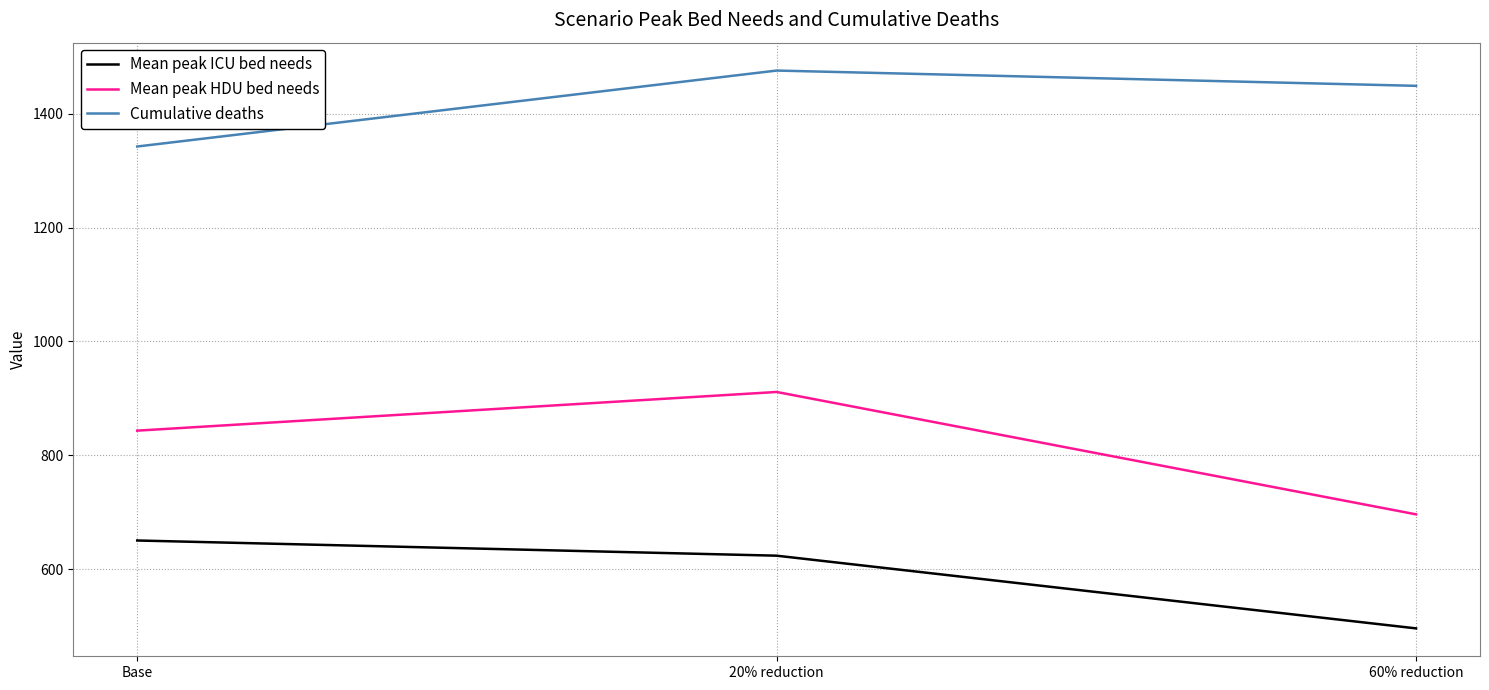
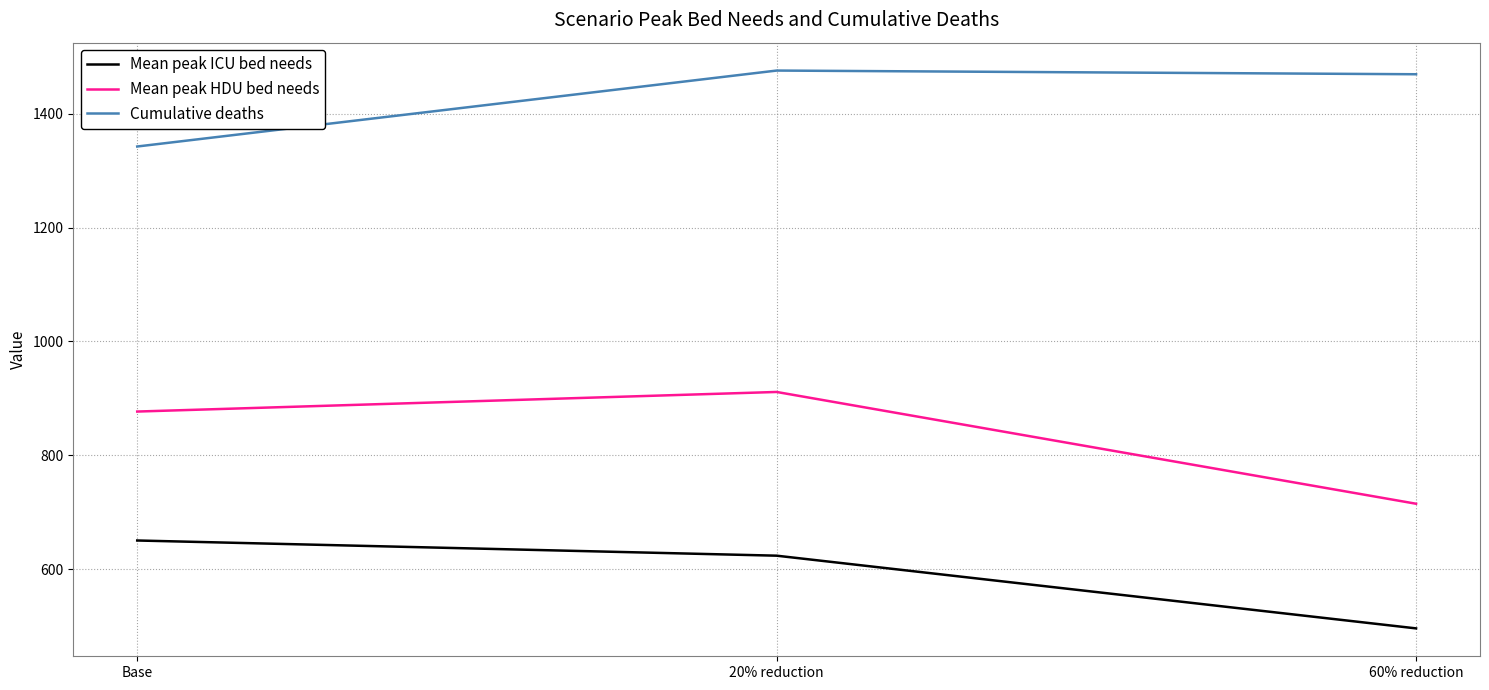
Mean peak HDU bed needs, Base: 840 -> 880
Mean peak HDU bed needs, 60% reduction: 700 -> 710
Cumulative deaths, 60% reduction: 1450 -> 1470
